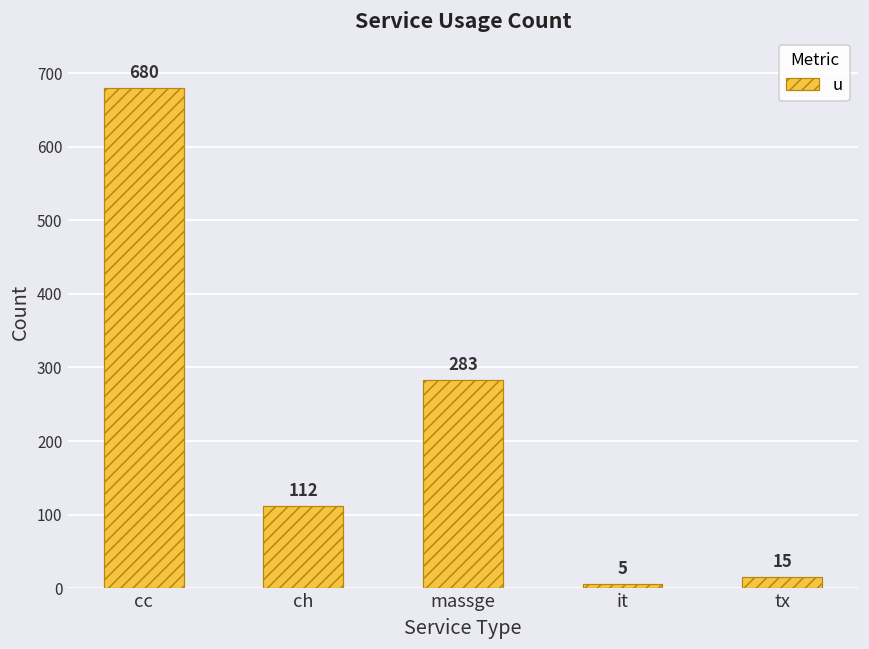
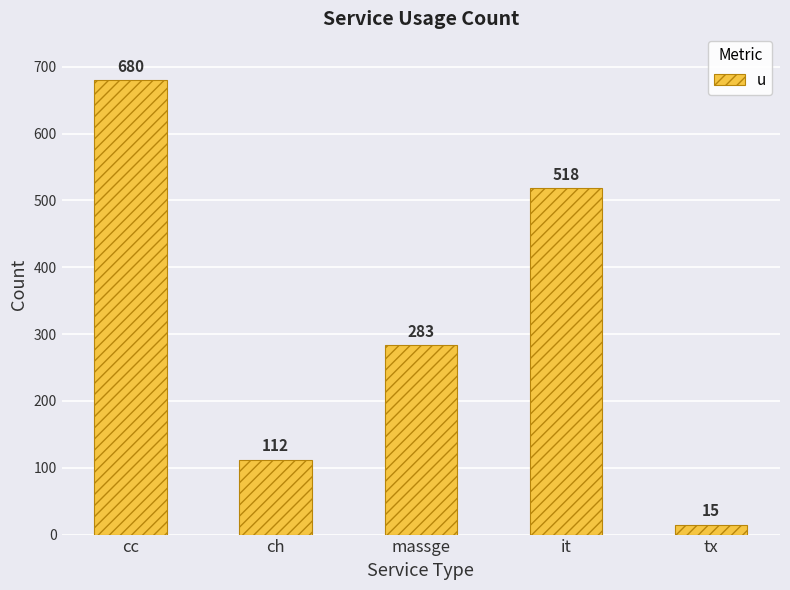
it: 5 -> 518
